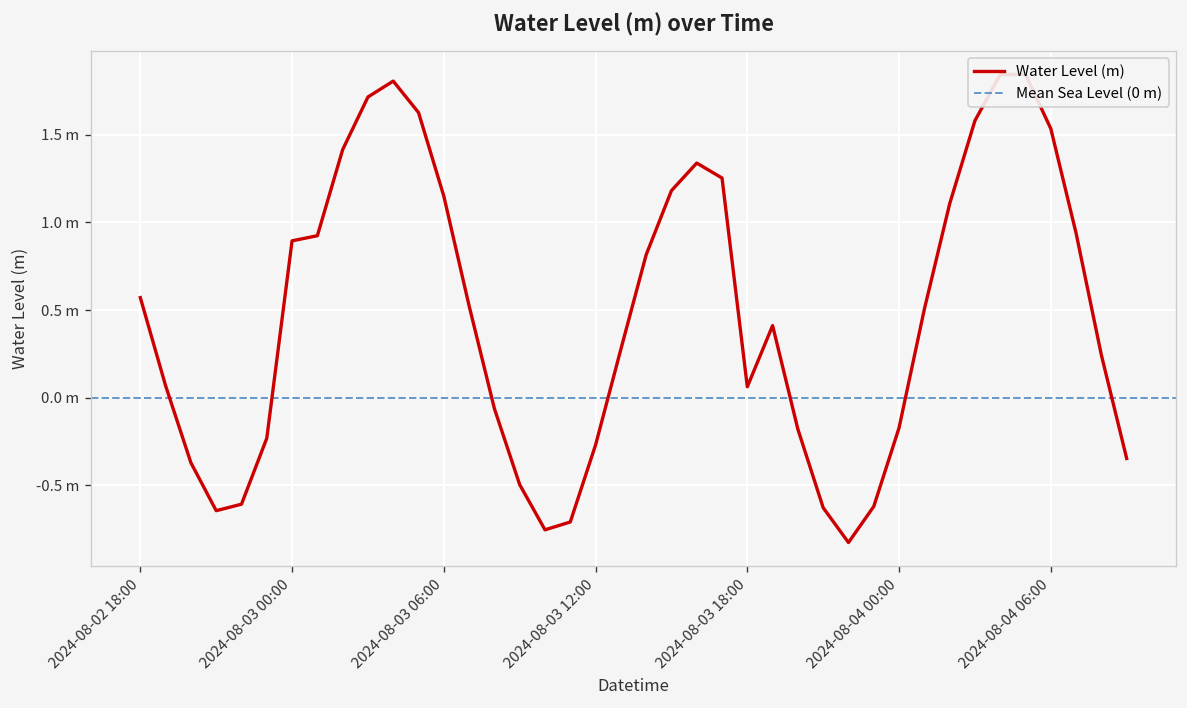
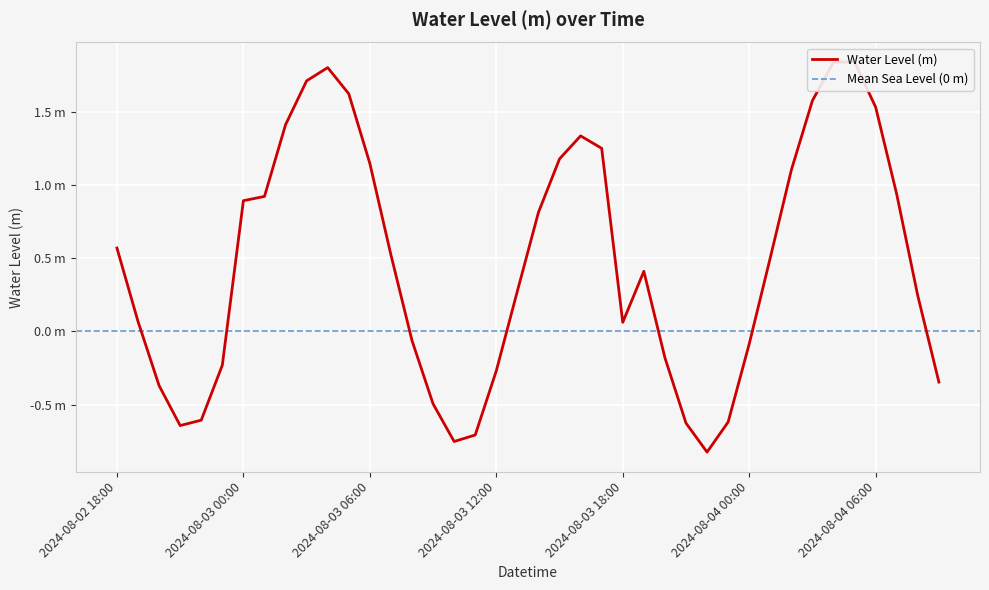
2024-08-04 00:00: -0.17 m -> -0.09 m
